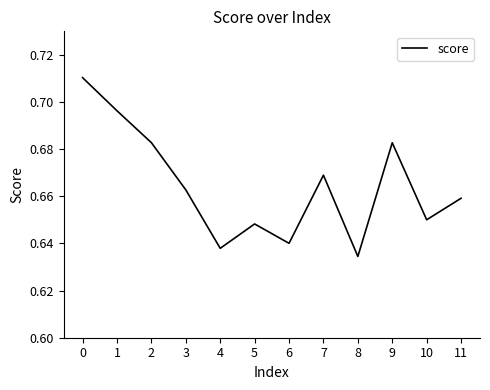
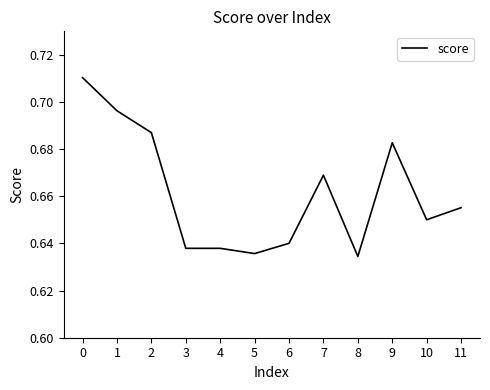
2: 0.683 -> 0.687
3: 0.663 -> 0.638
5: 0.648 -> 0.636
11: 0.659 -> 0.655
